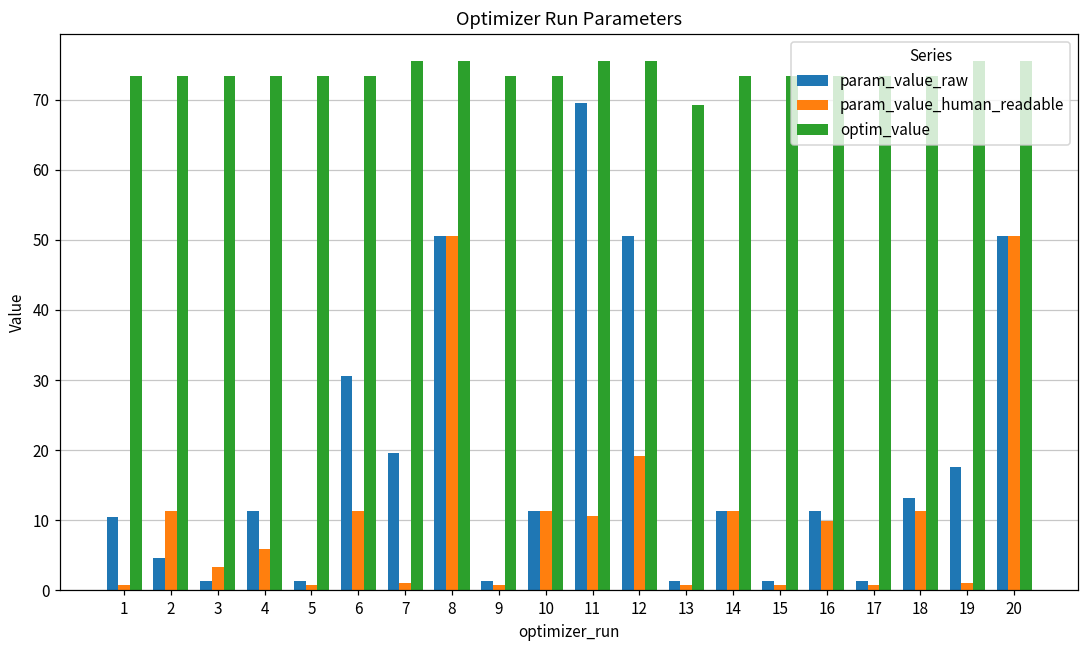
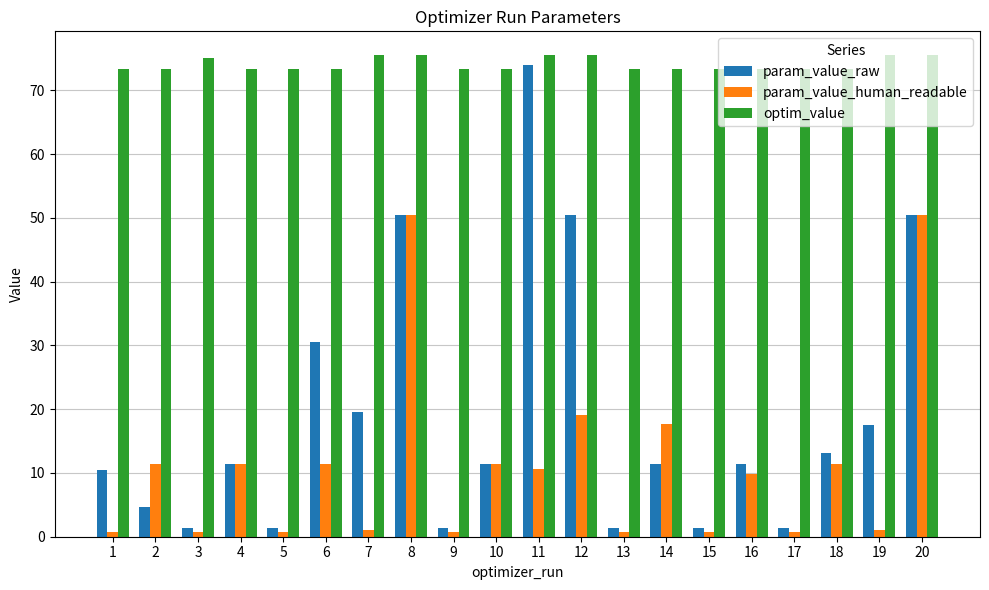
param_value_human_readable, 3: 3 -> 1
optim_value, 3: 73 -> 75
param_value_human_readable, 4: 6 -> 11
param_value_raw, 11: 69 -> 74
optim_value, 13: 69 -> 73
param_value_human_readable, 14: 11 -> 18
